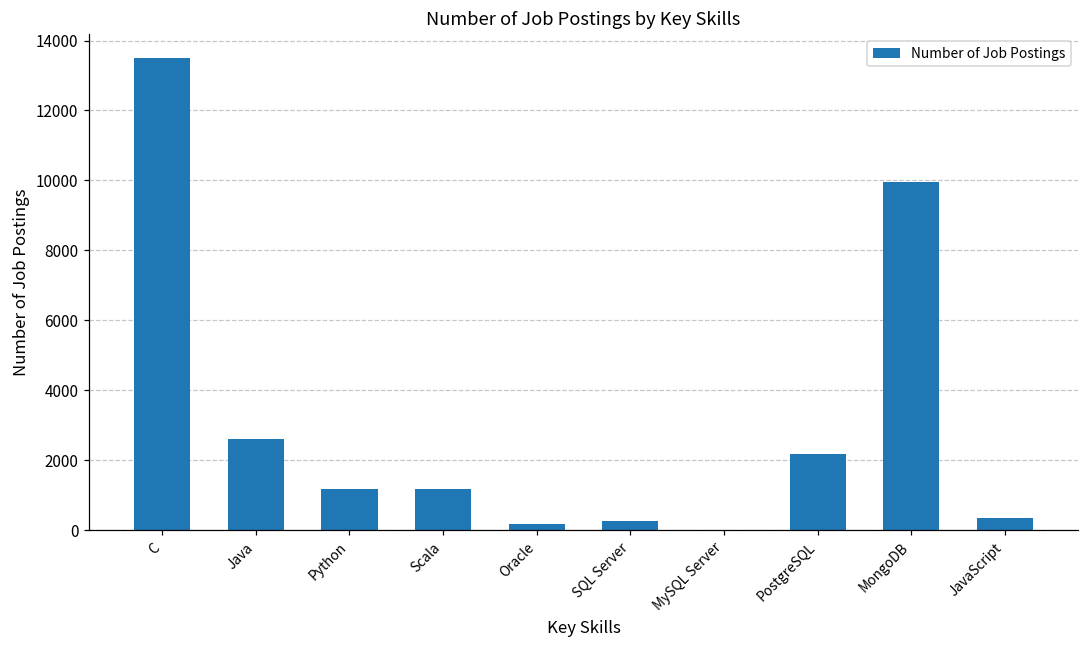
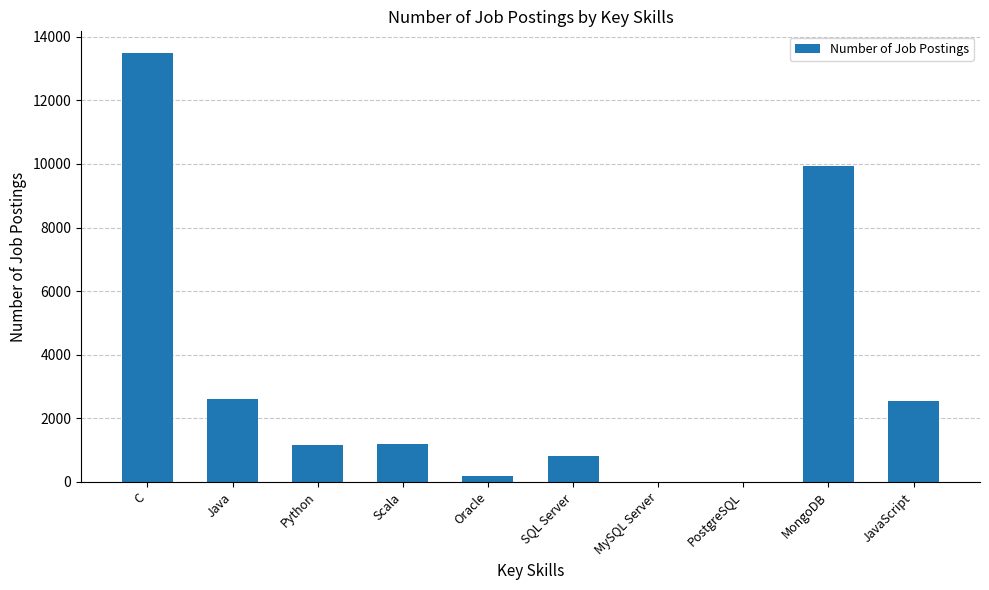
SQL Server: 300 -> 800
PostgreSQL: 2200 -> 0
JavaScript: 400 -> 2500
